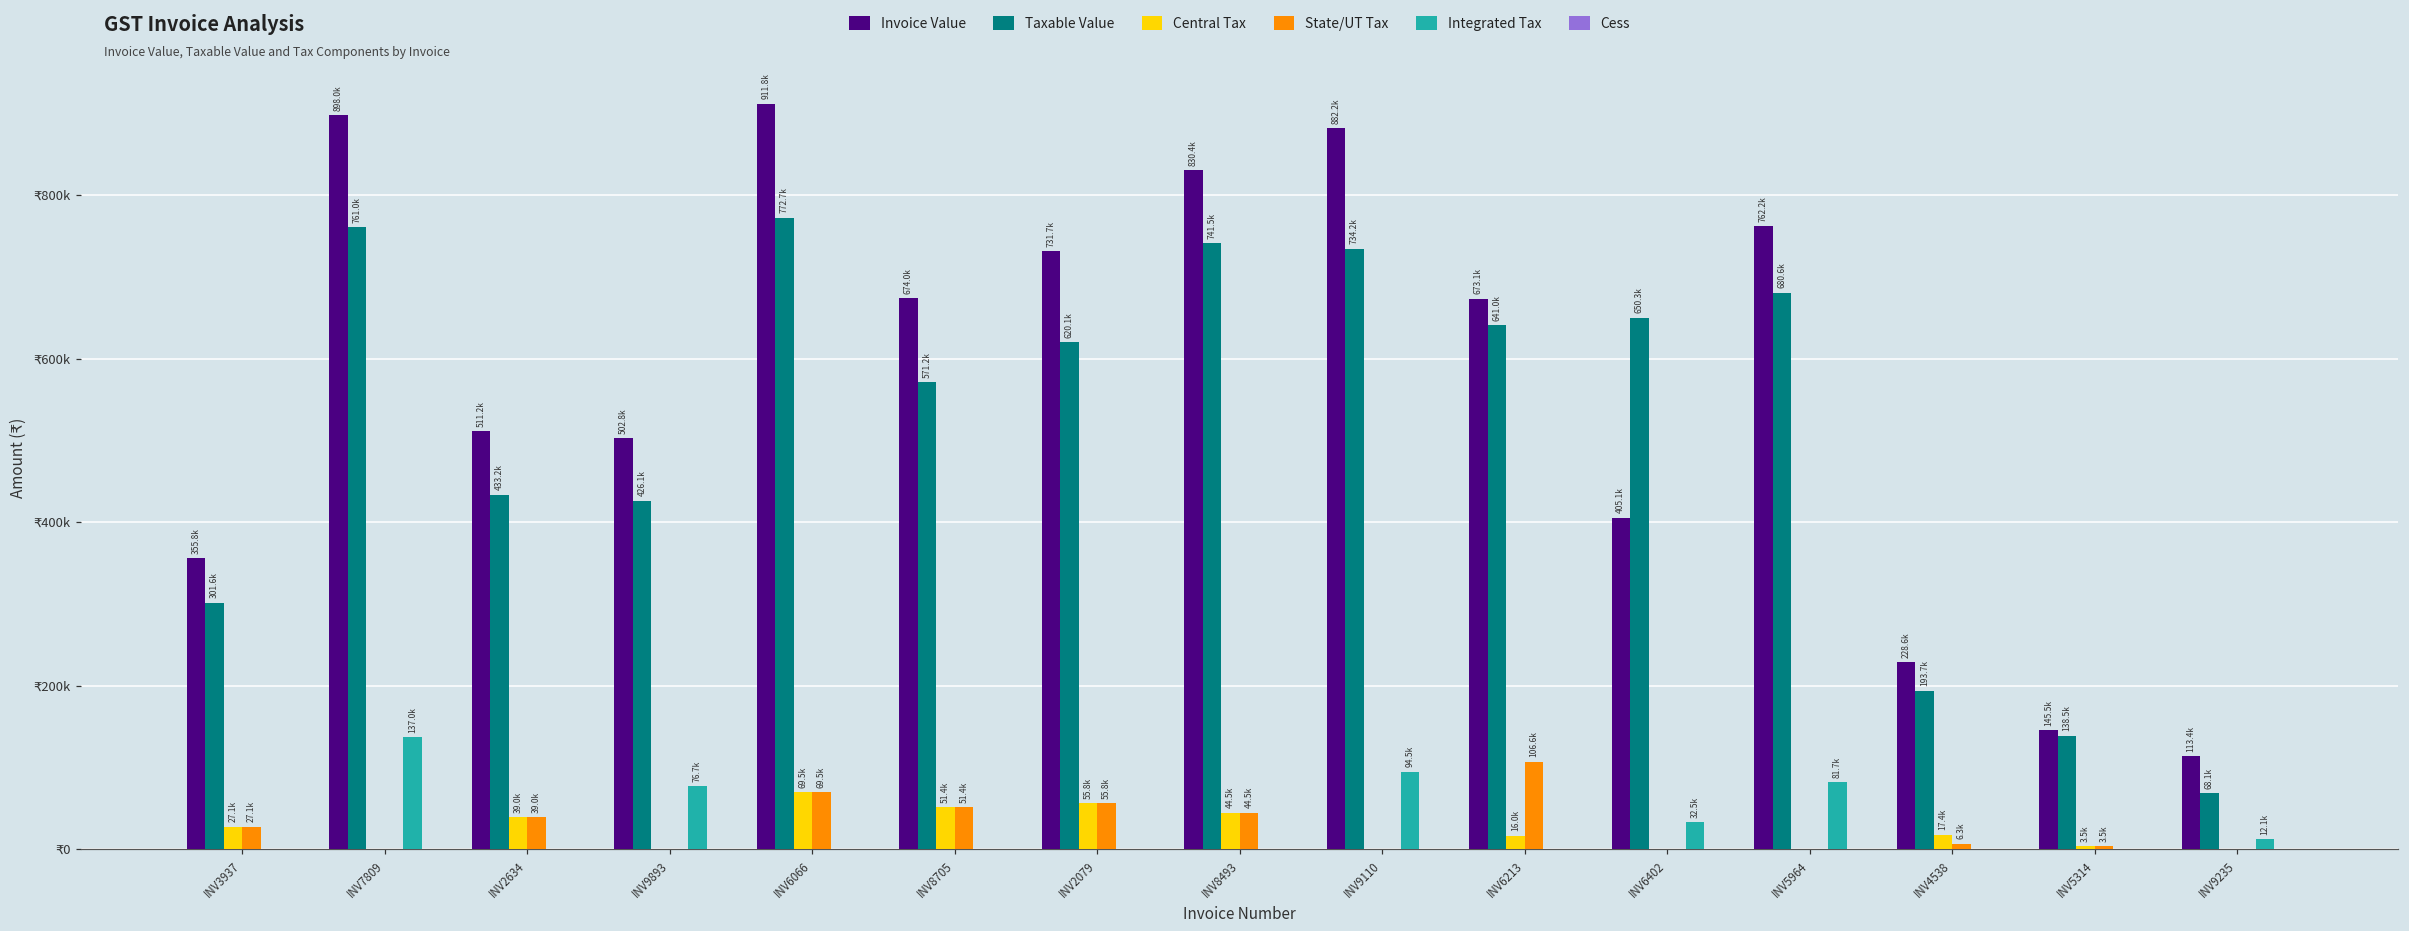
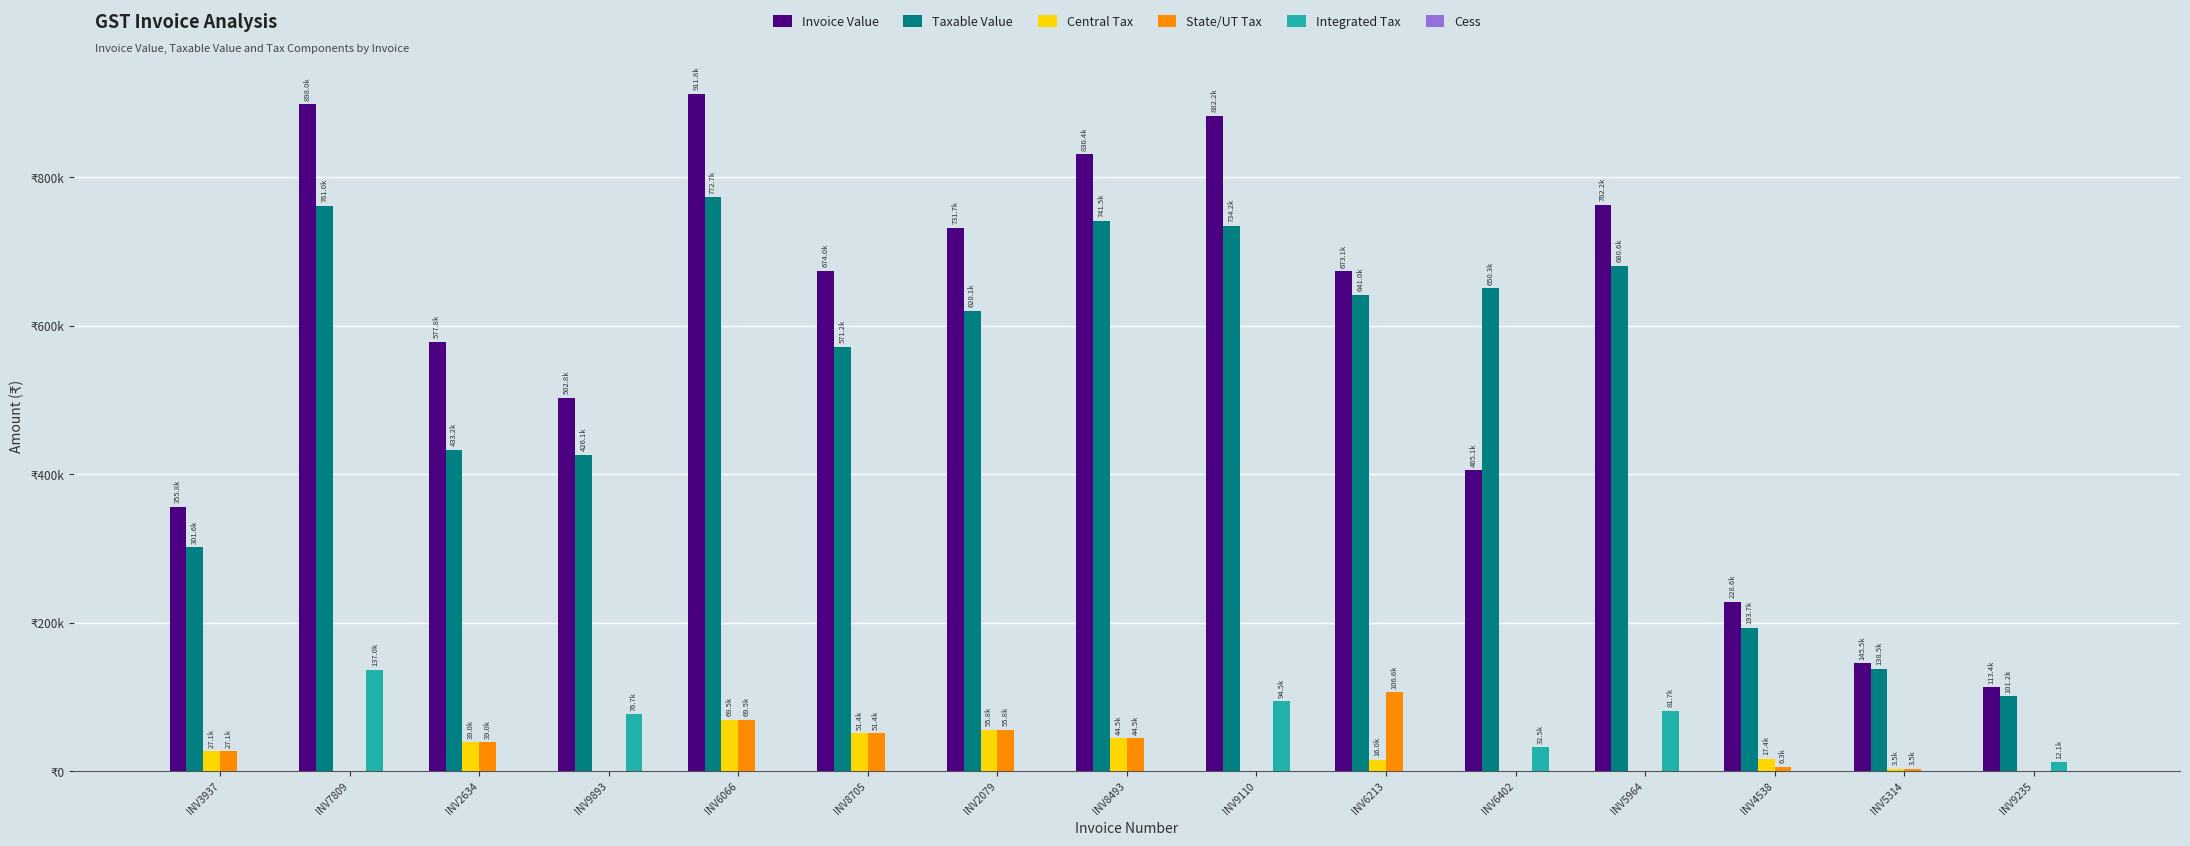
Invoice Value, INV2634: 511.2k -> 577.8k
Taxable Value, INV9235: 68.1k -> 101.2k
